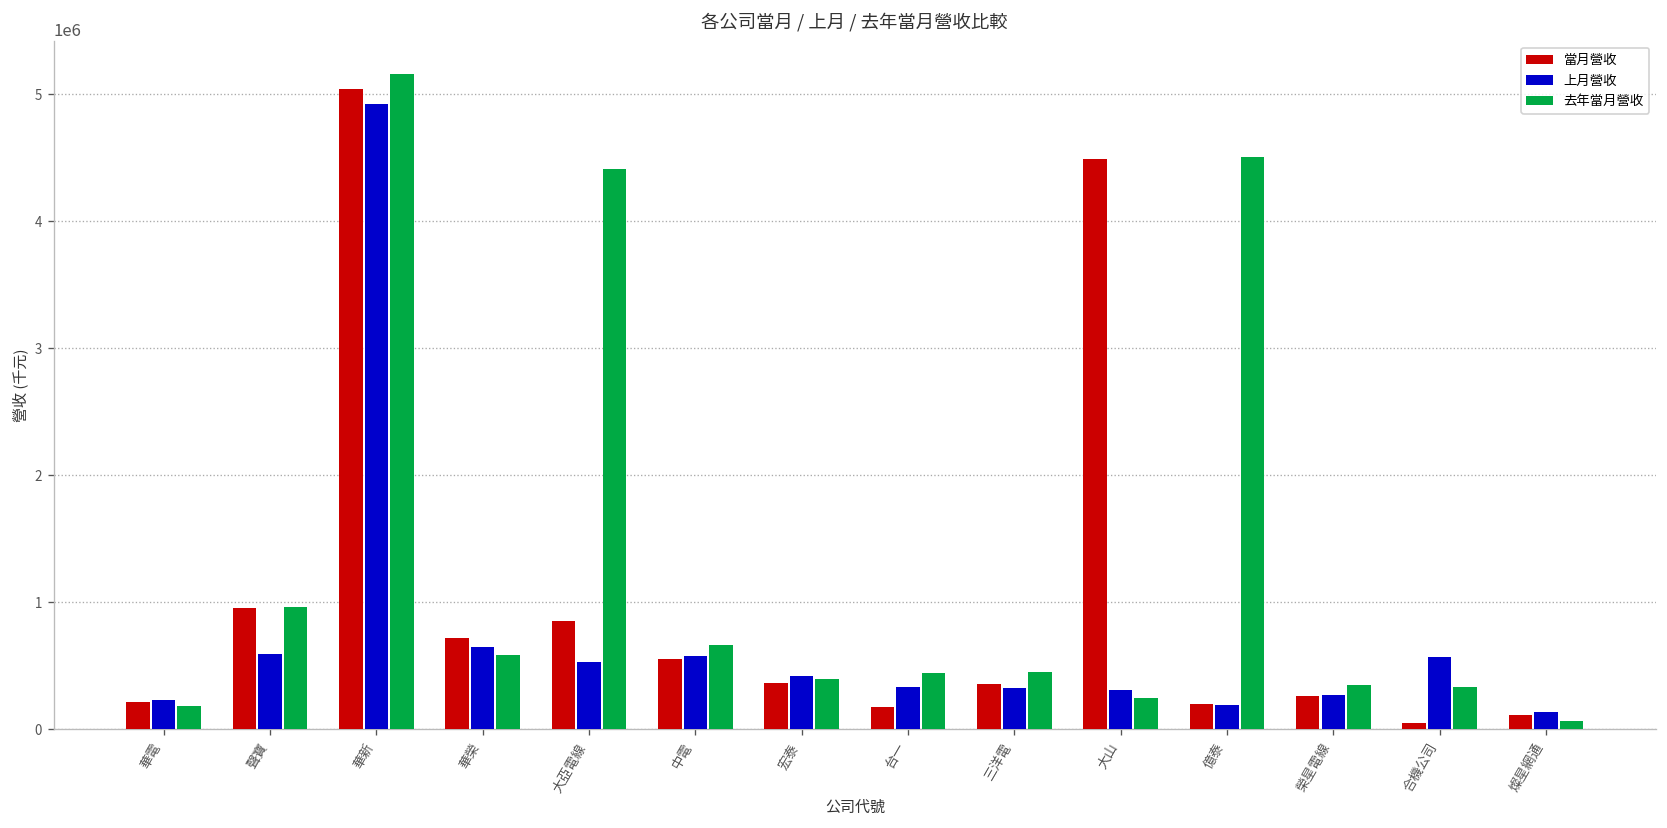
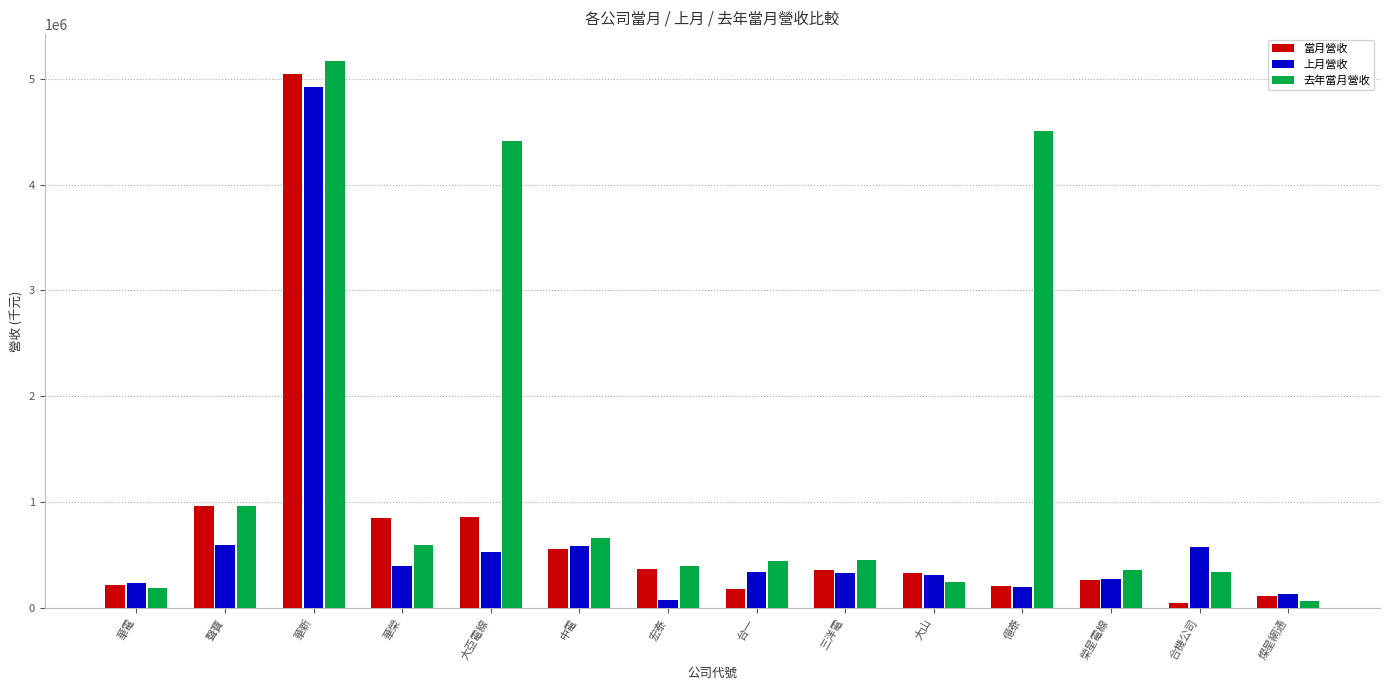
當月營收, 華榮: 720000 -> 850000
上月營收, 華榮: 650000 -> 400000
上月營收, 宏泰: 420000 -> 80000
當月營收, 大山: 4490000 -> 330000
